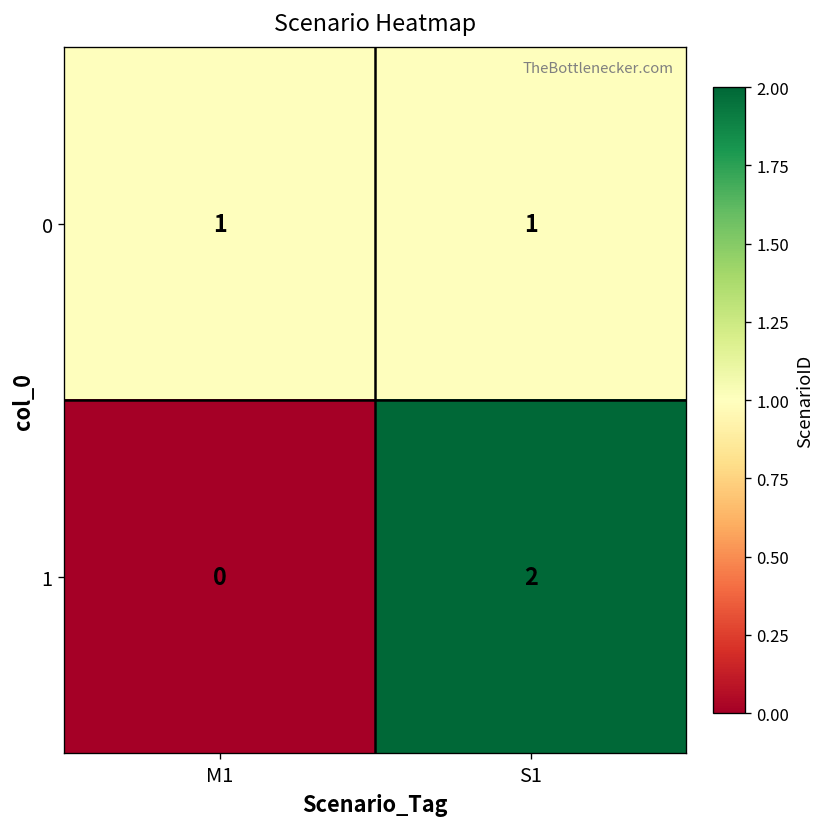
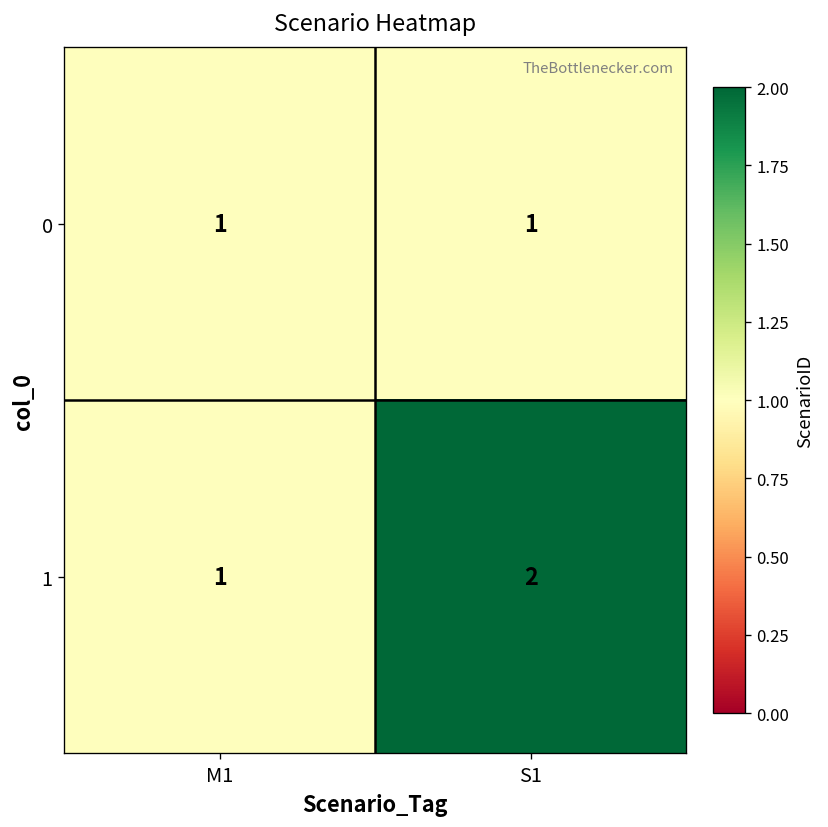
1, M1: 0 -> 1
